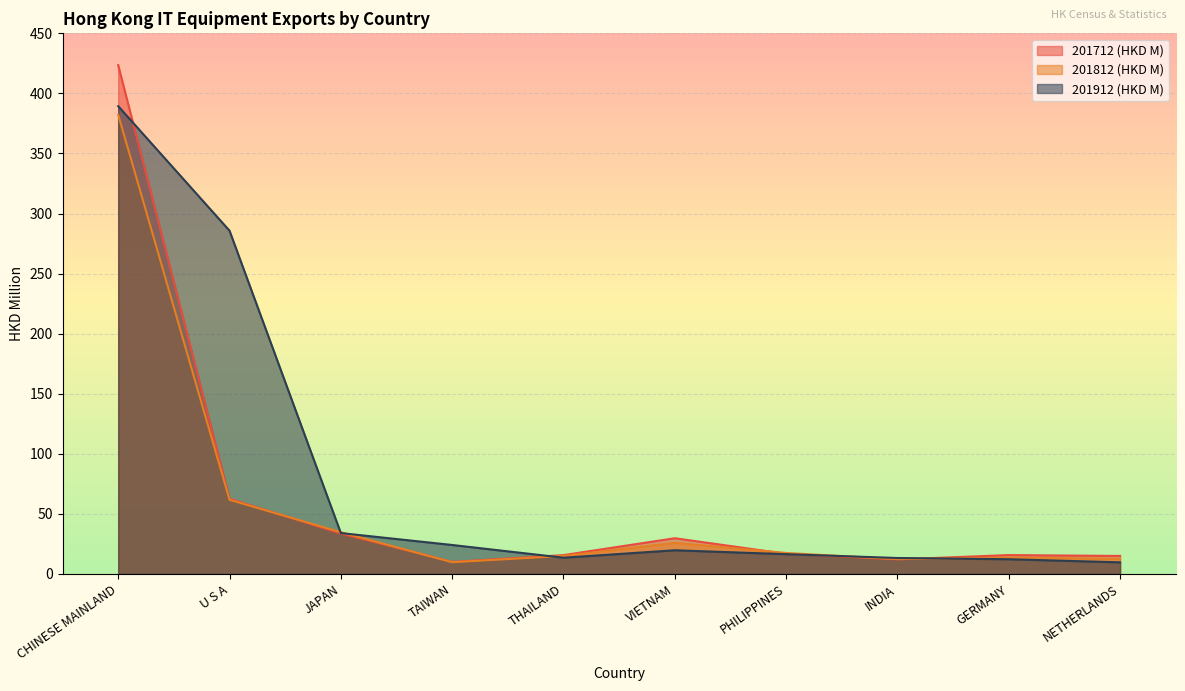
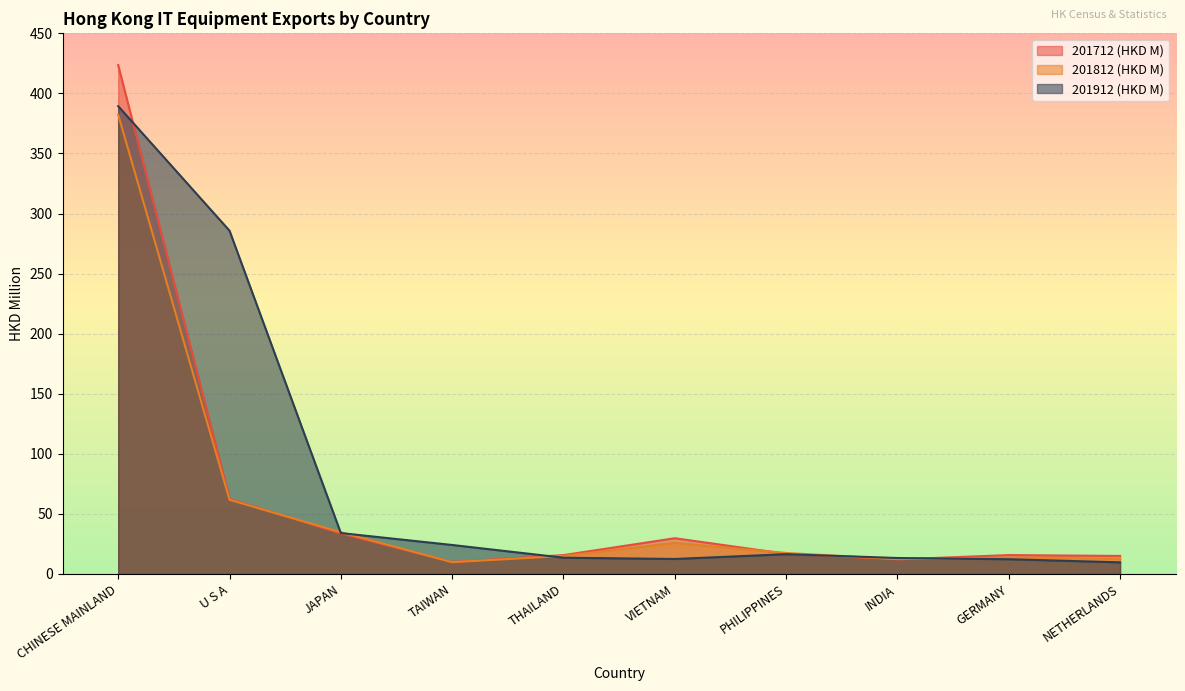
201912 (HKD M), VIETNAM: 20 -> 12
